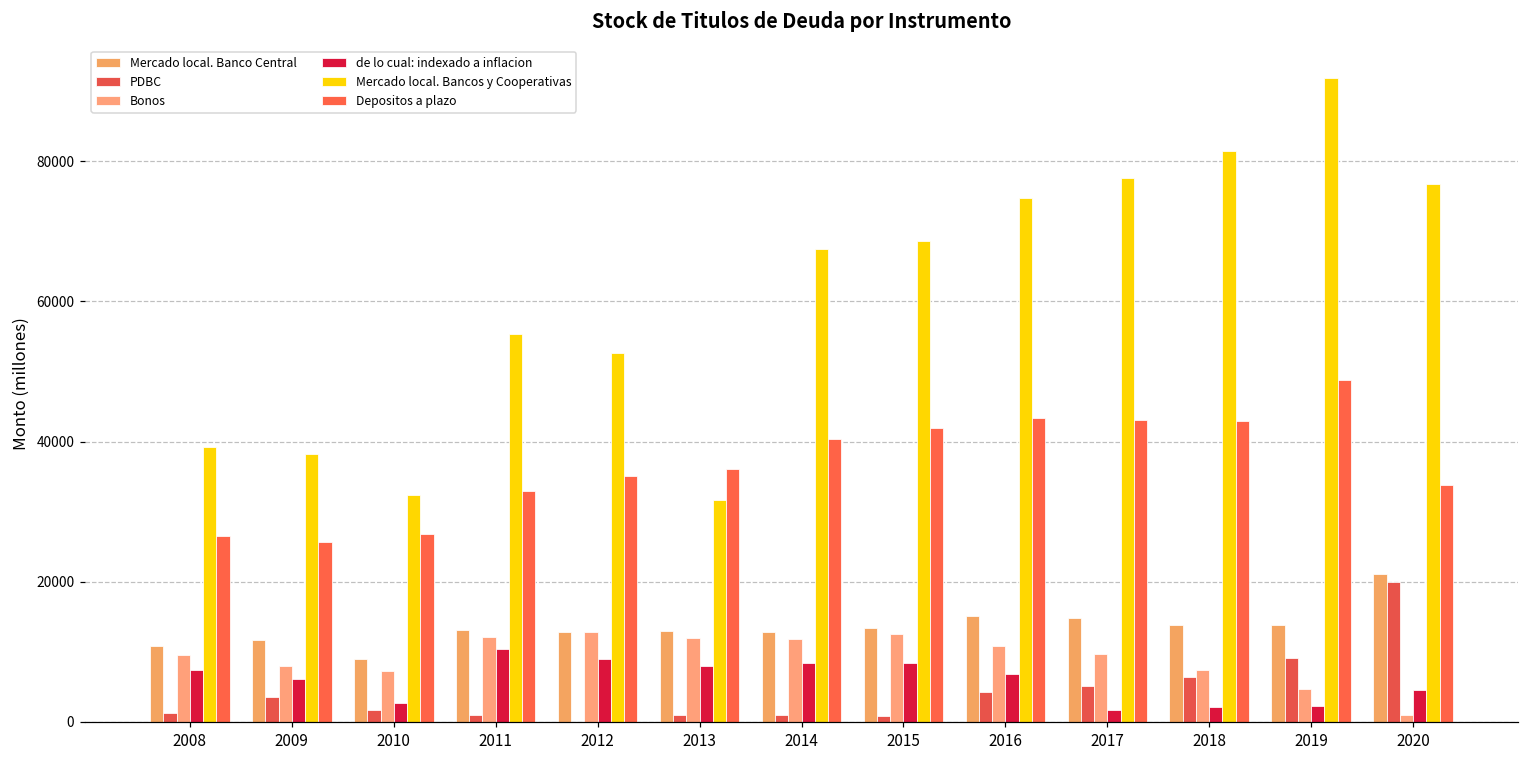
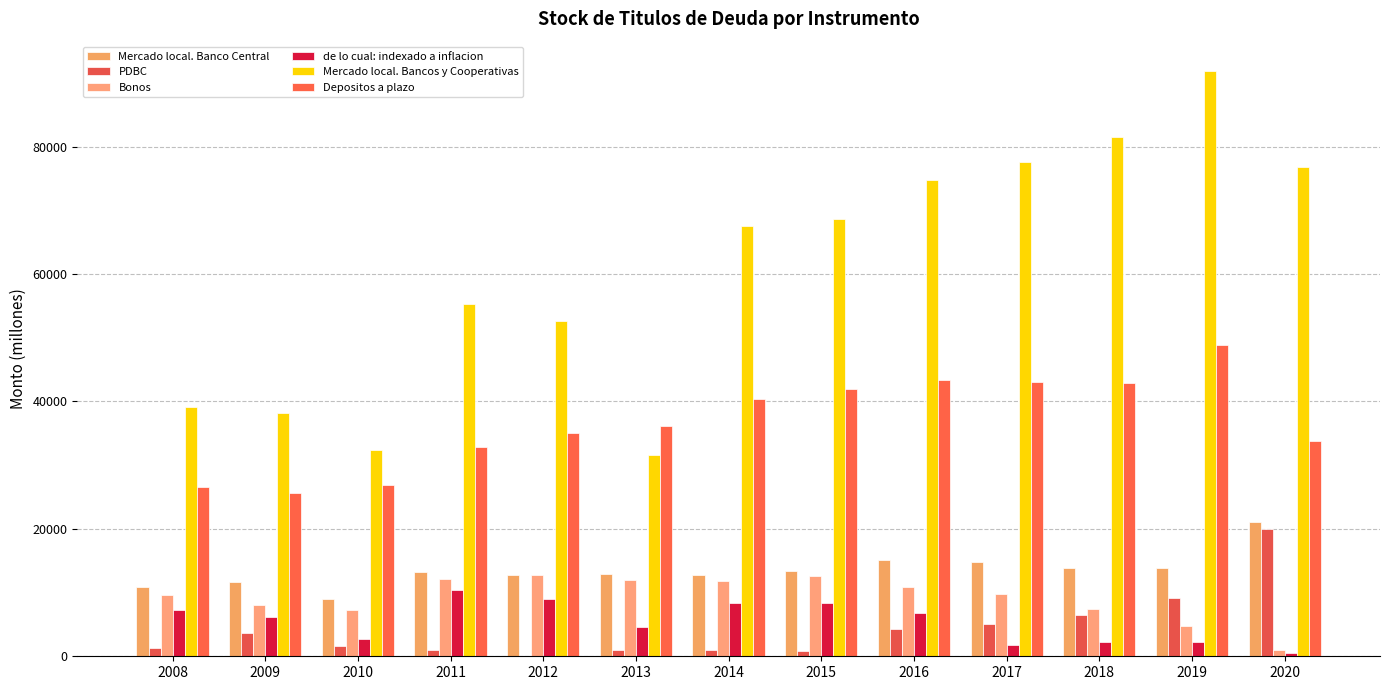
de lo cual: indexado a inflacion, 2013: 8000 -> 5000
de lo cual: indexado a inflacion, 2020: 5000 -> 1000
